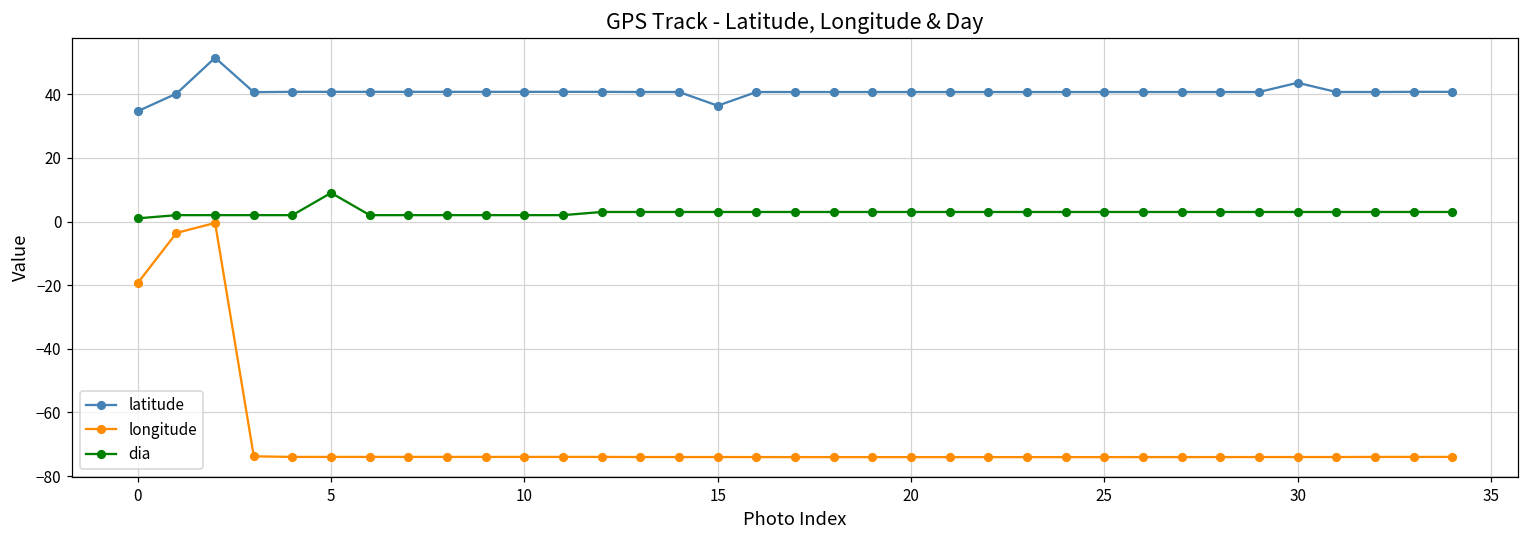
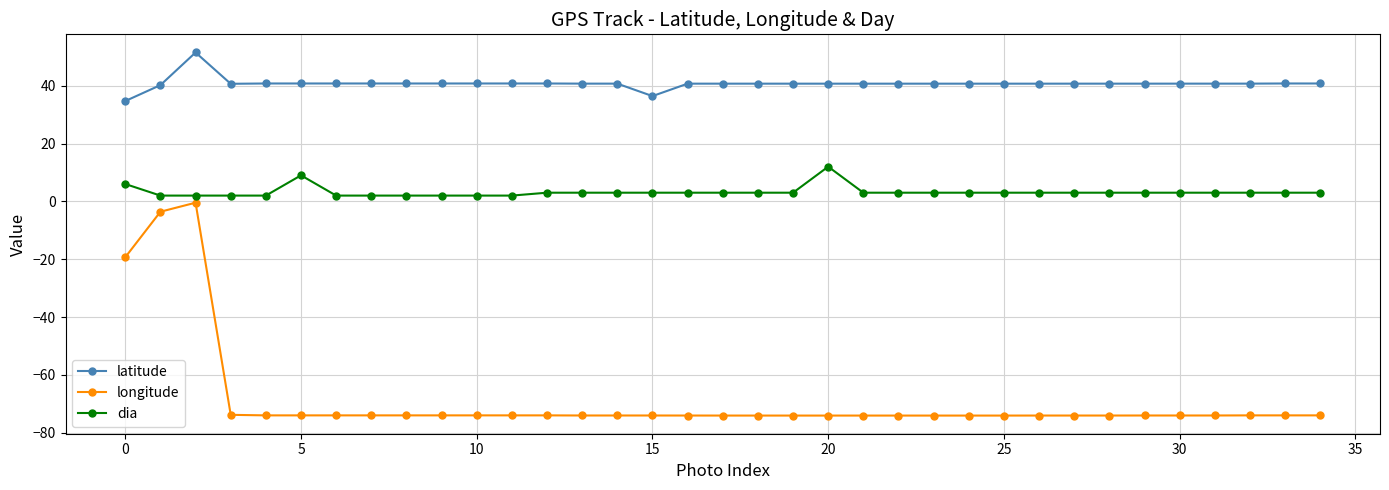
dia, 0: 1 -> 6
dia, 20: 3 -> 12
latitude, 30: 44 -> 41
